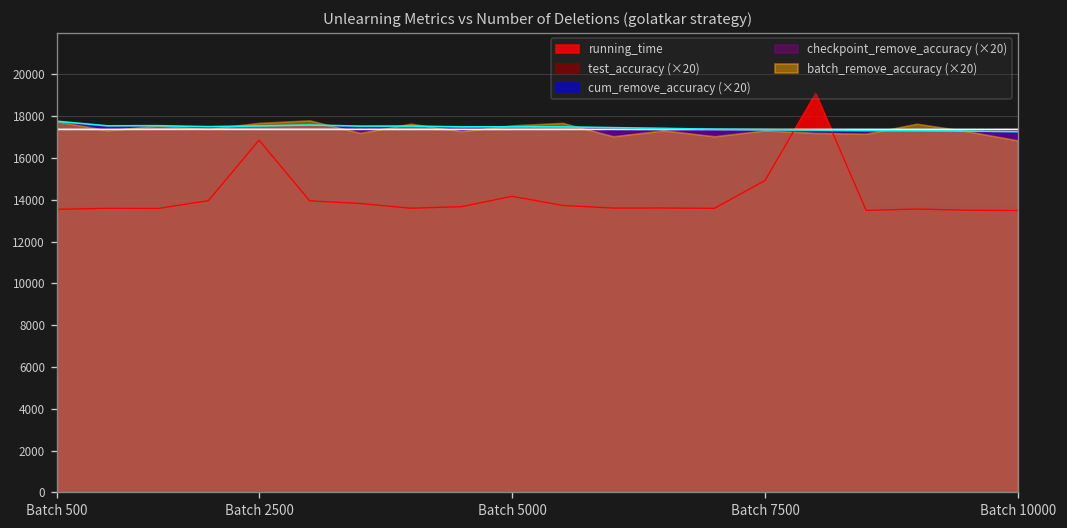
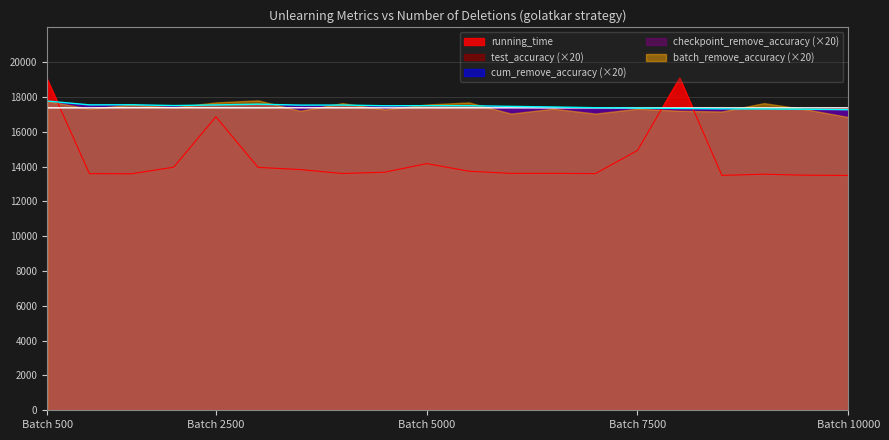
running_time, Batch 500: 13500 -> 19000
